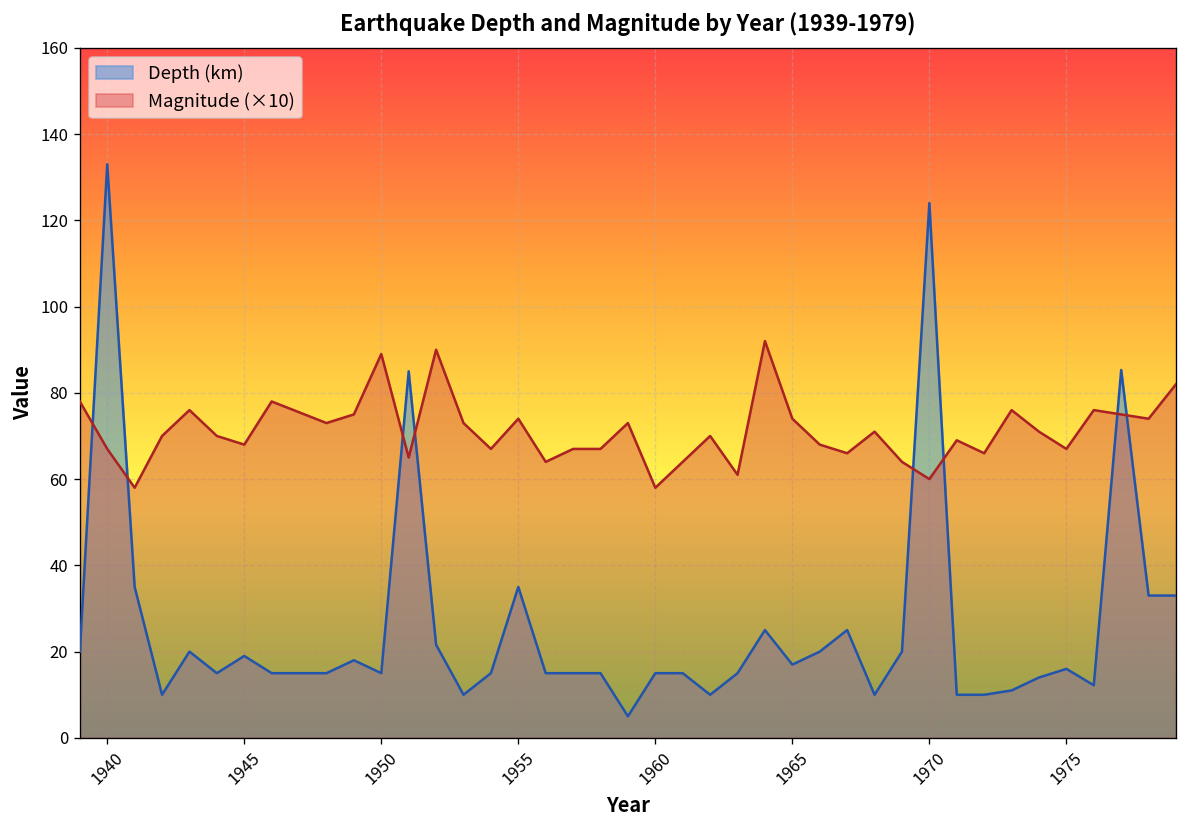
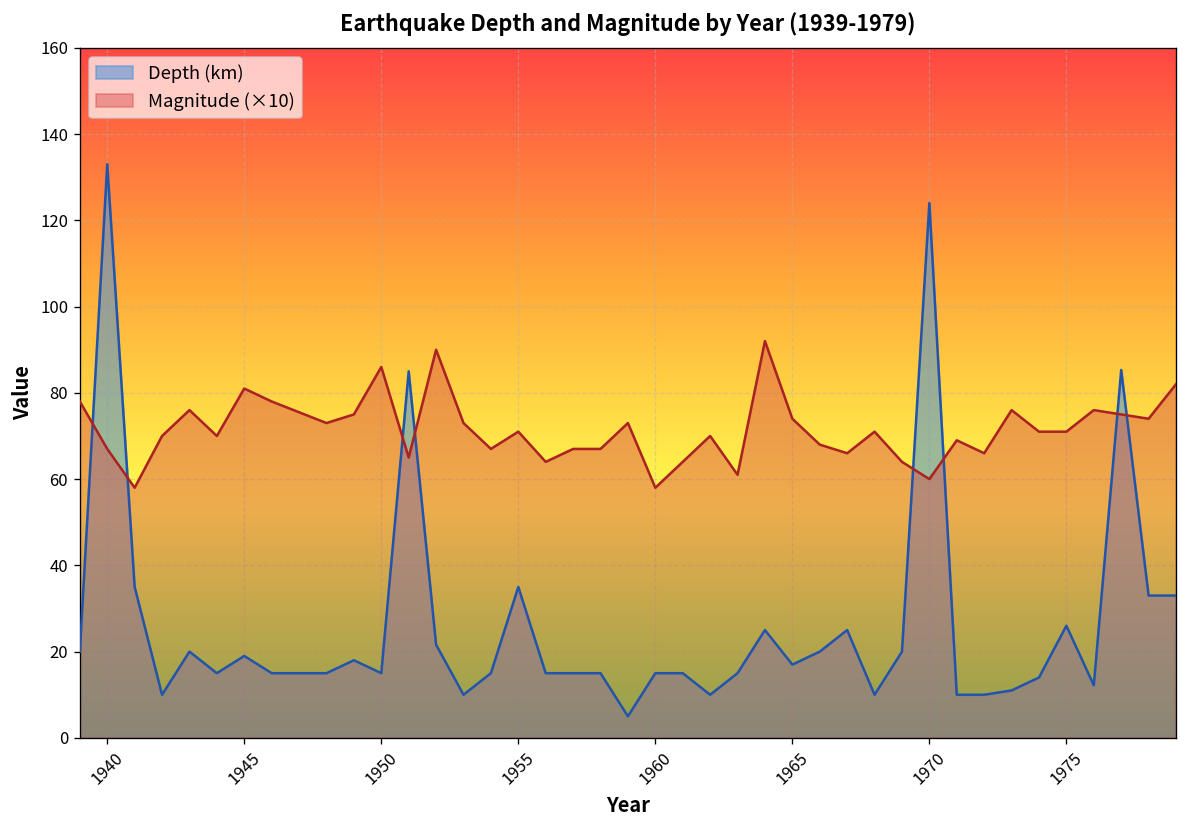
Magnitude (×10), 1945: 68 -> 81
Magnitude (×10), 1950: 89 -> 86
Magnitude (×10), 1955: 74 -> 71
Depth (km), 1975: 16 -> 26
Magnitude (×10), 1975: 67 -> 71
